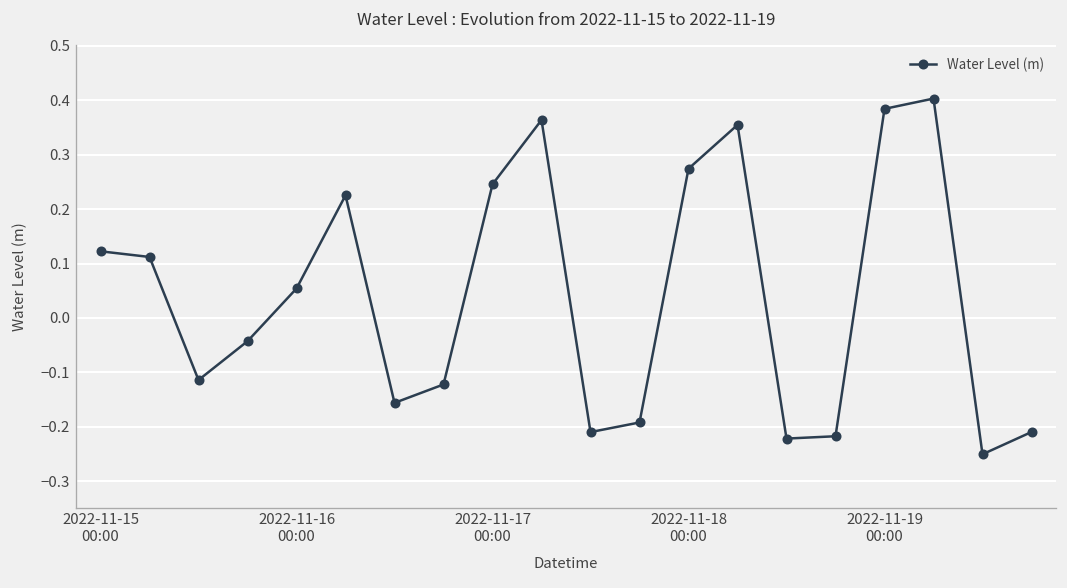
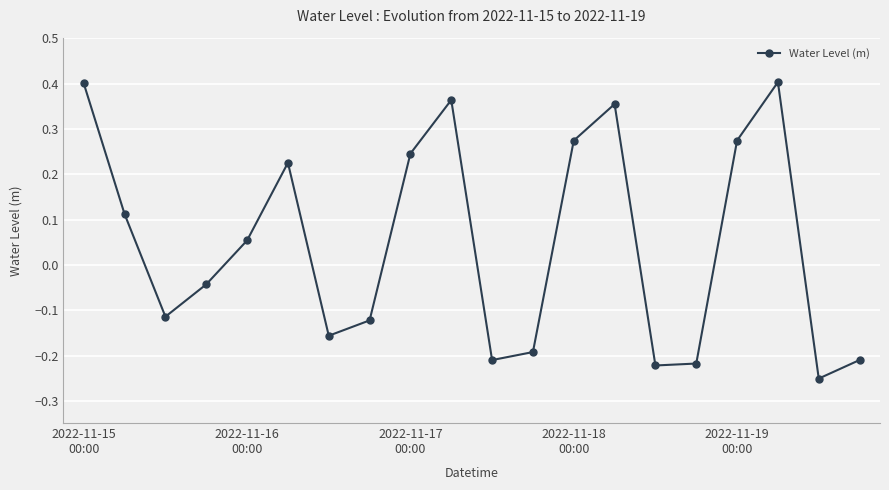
2022-11-15 00:00: 0.12 -> 0.40
2022-11-19 00:00: 0.38 -> 0.27
